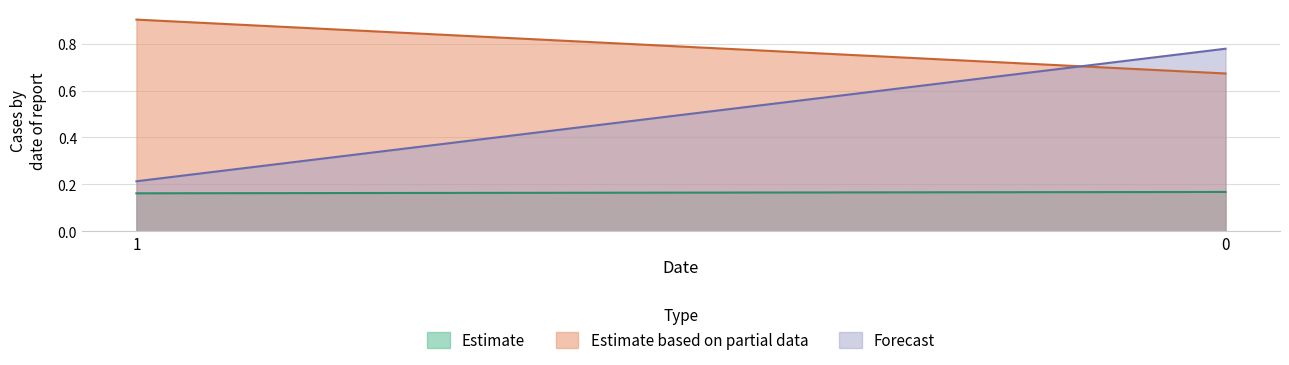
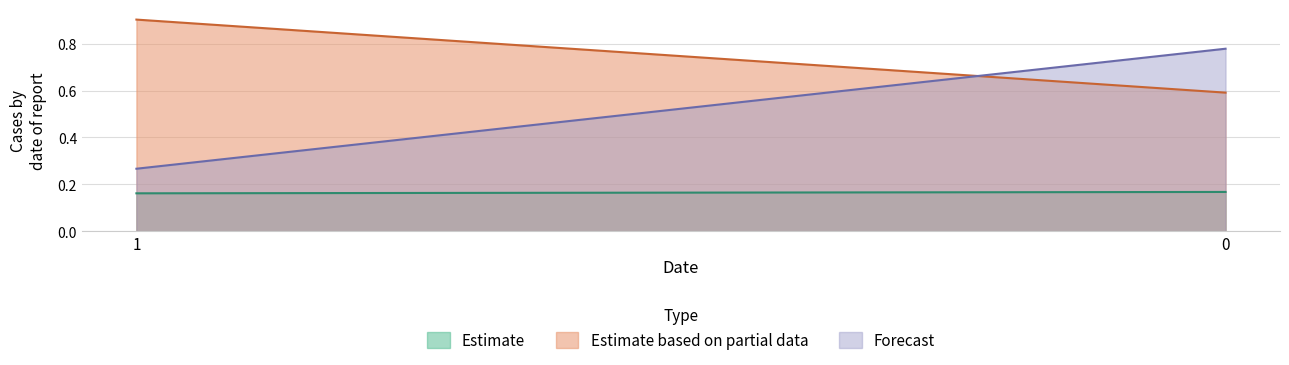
Forecast, 1: 0.21 -> 0.27
Estimate based on partial data, 0: 0.67 -> 0.59
